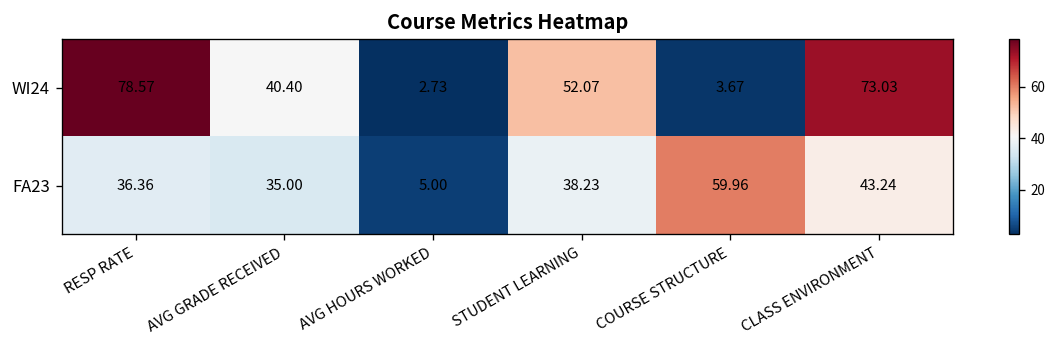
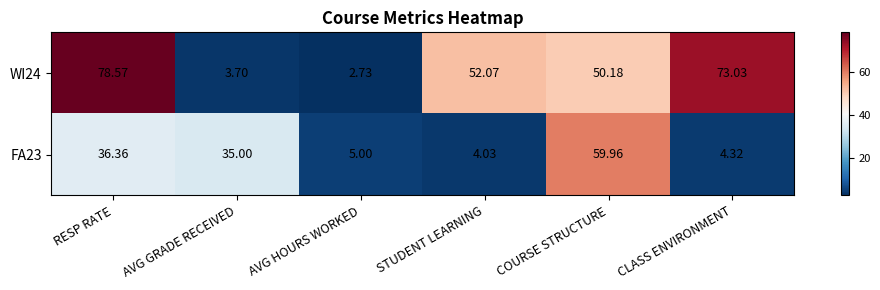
WI24, AVG GRADE RECEIVED: 40.40 -> 3.70
WI24, COURSE STRUCTURE: 3.67 -> 50.18
FA23, STUDENT LEARNING: 38.23 -> 4.03
FA23, CLASS ENVIRONMENT: 43.24 -> 4.32
